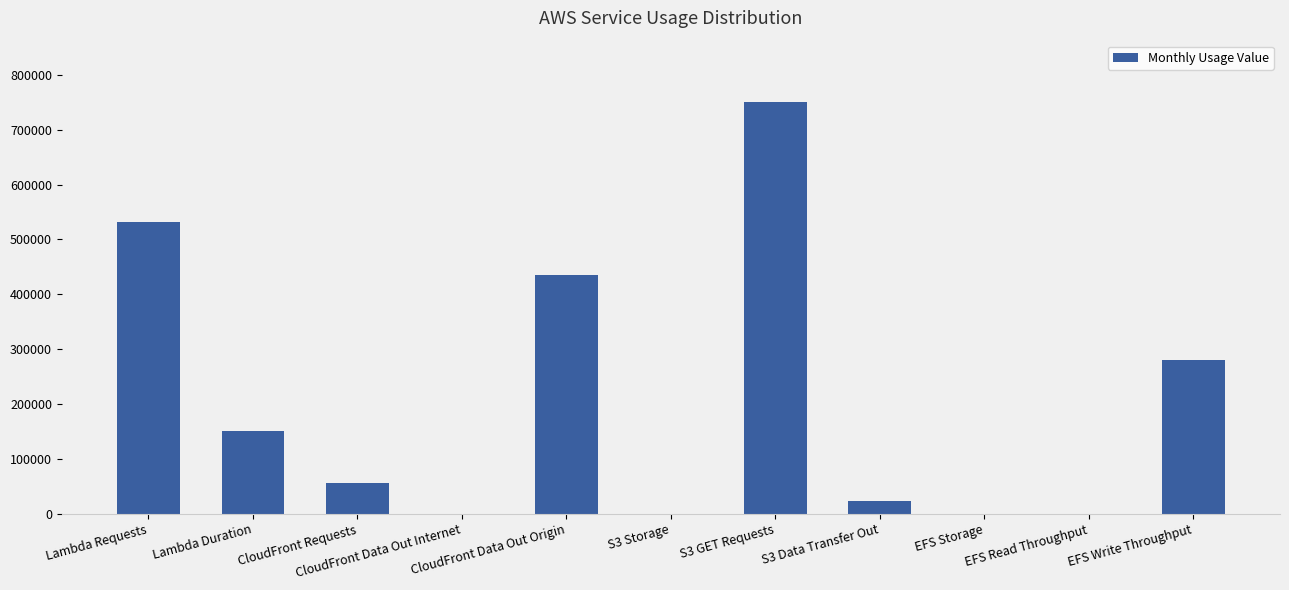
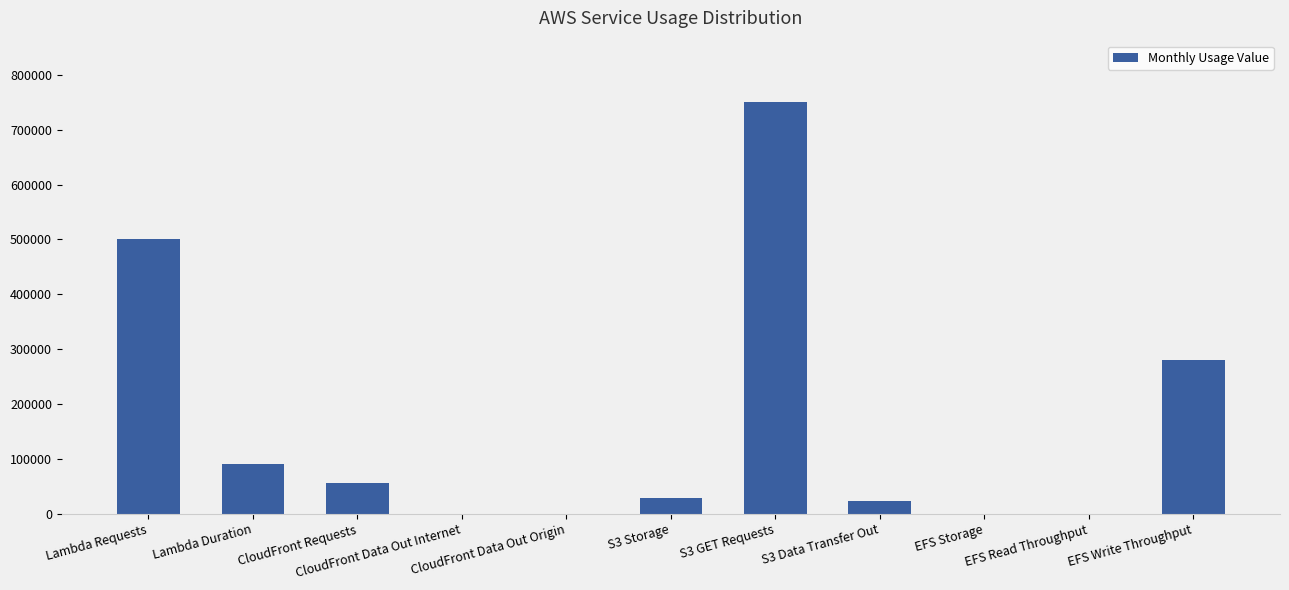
Lambda Requests: 530000 -> 500000
Lambda Duration: 150000 -> 90000
CloudFront Data Out Origin: 430000 -> 0
S3 Storage: 0 -> 30000
